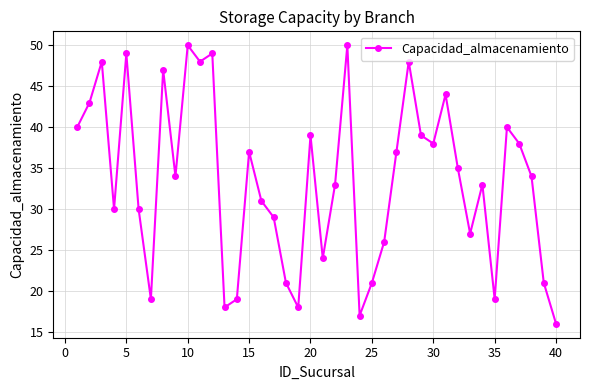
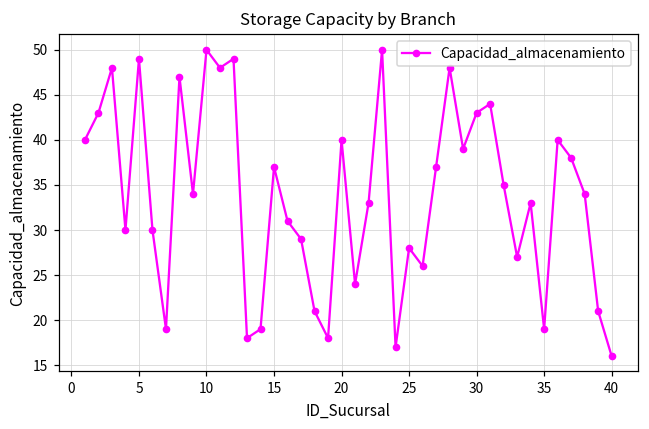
20: 39 -> 40
25: 21 -> 28
30: 38 -> 43
